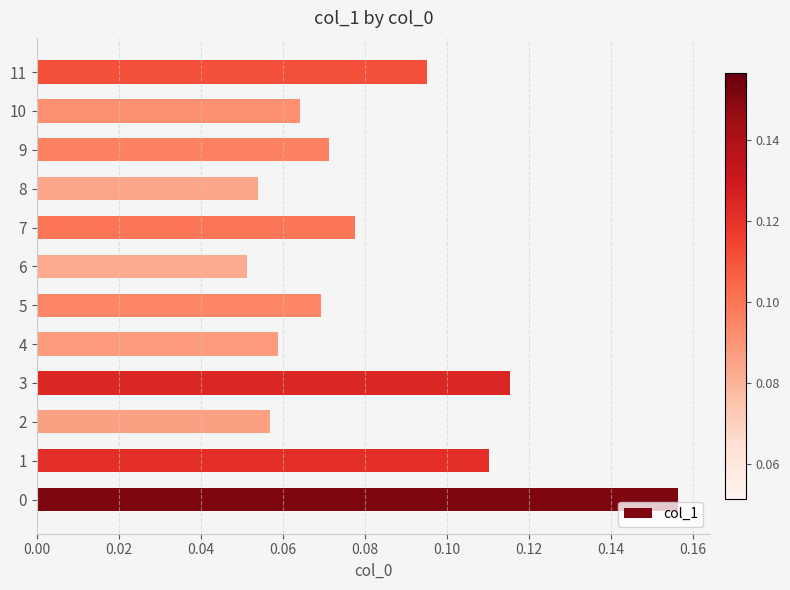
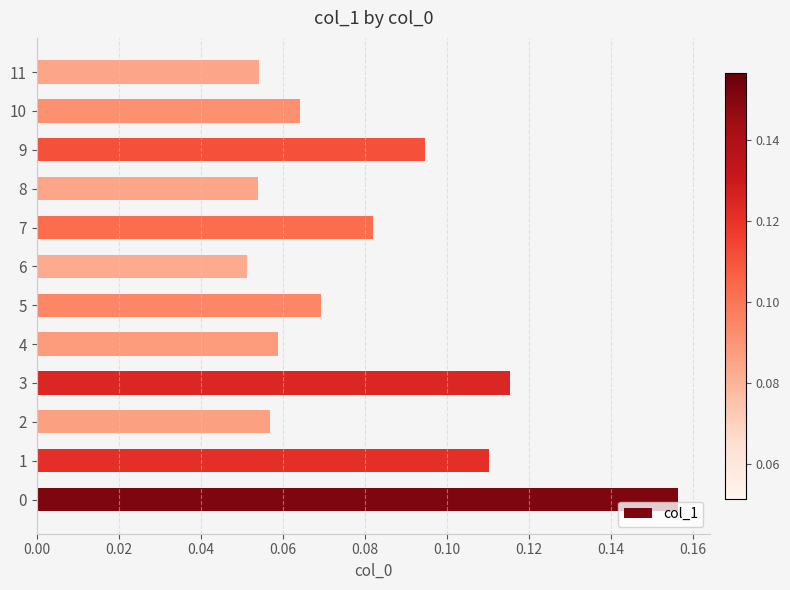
11: 0.095 -> 0.054
9: 0.071 -> 0.095
7: 0.078 -> 0.082
